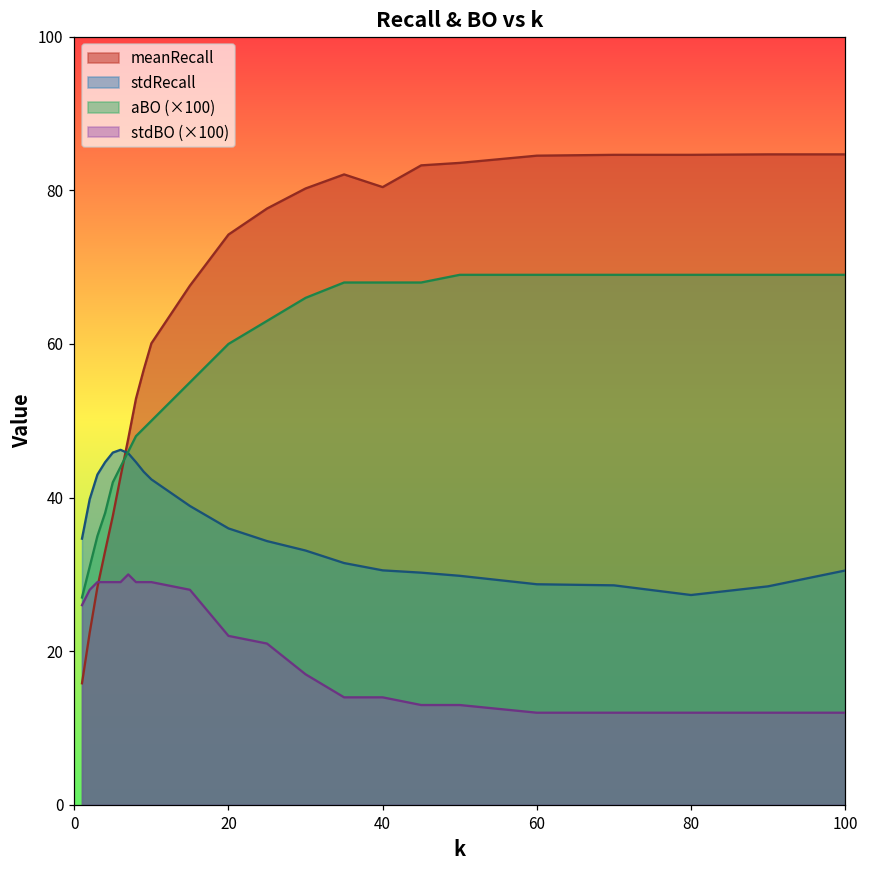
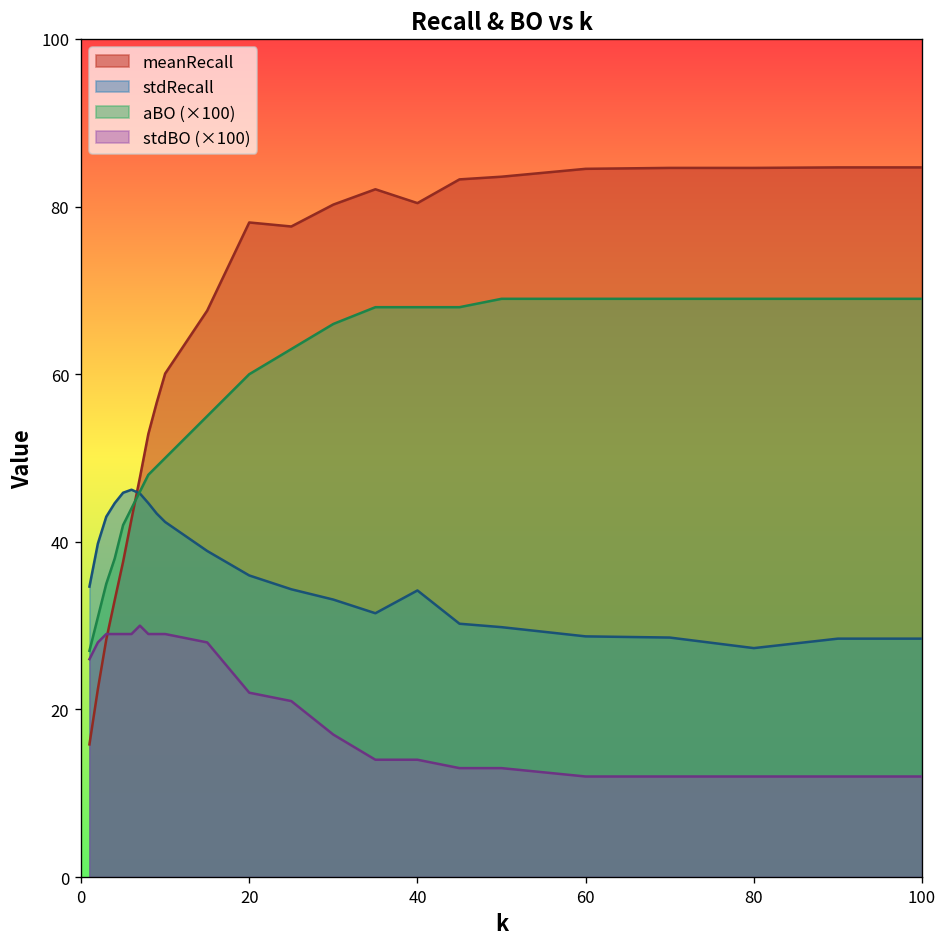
meanRecall, 20: 74 -> 78
stdRecall, 40: 31 -> 34
stdRecall, 100: 31 -> 28
